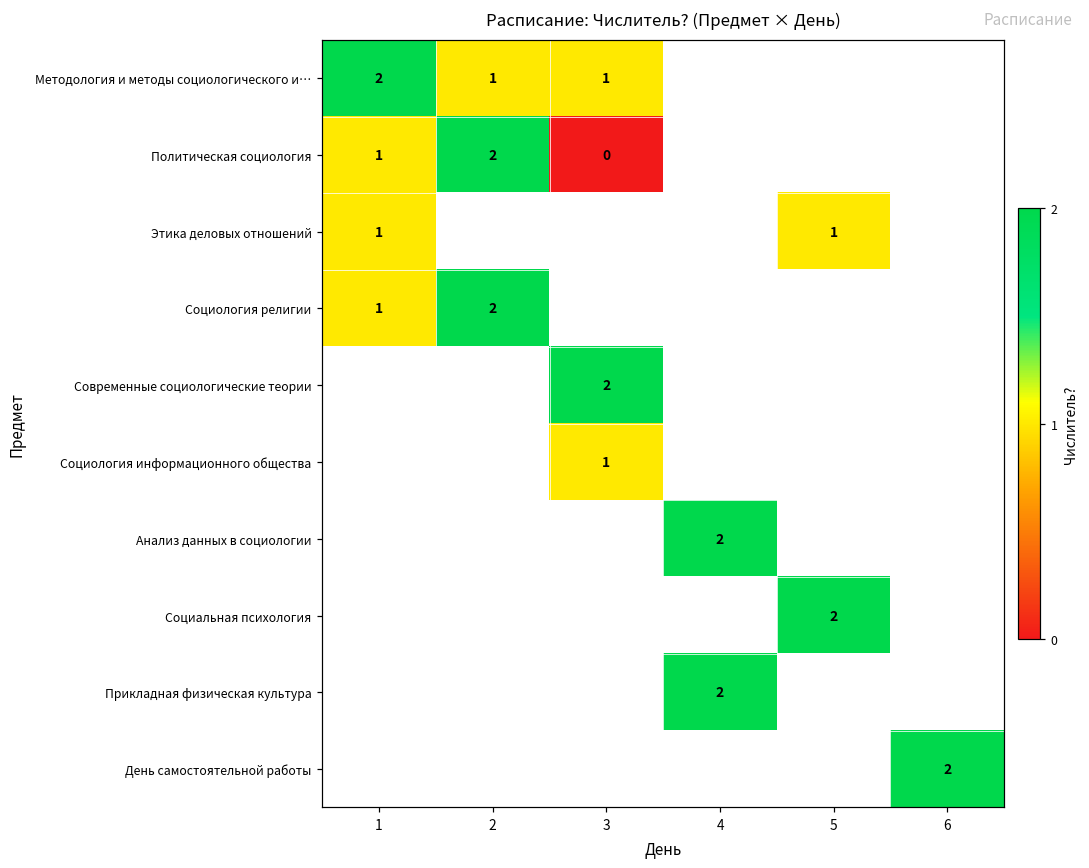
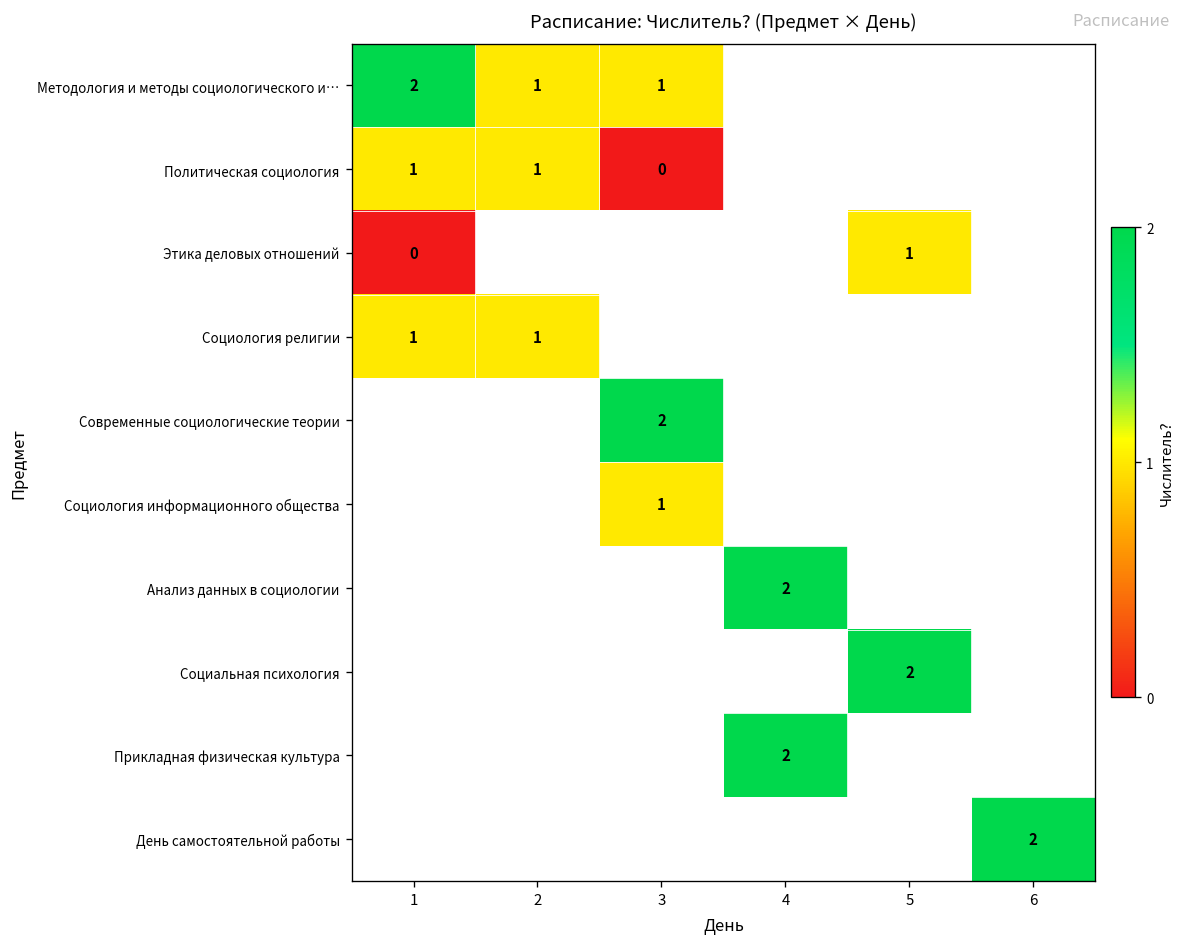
Политическая социология, 2: 2 -> 1
Этика деловых отношений, 1: 1 -> 0
Социология религии, 2: 2 -> 1
